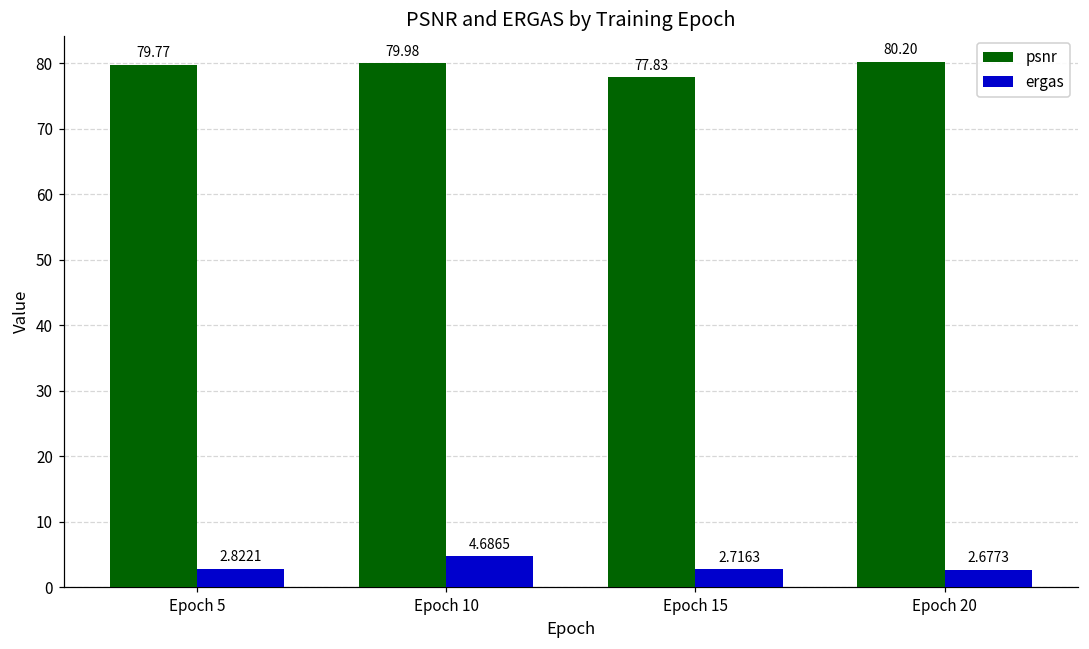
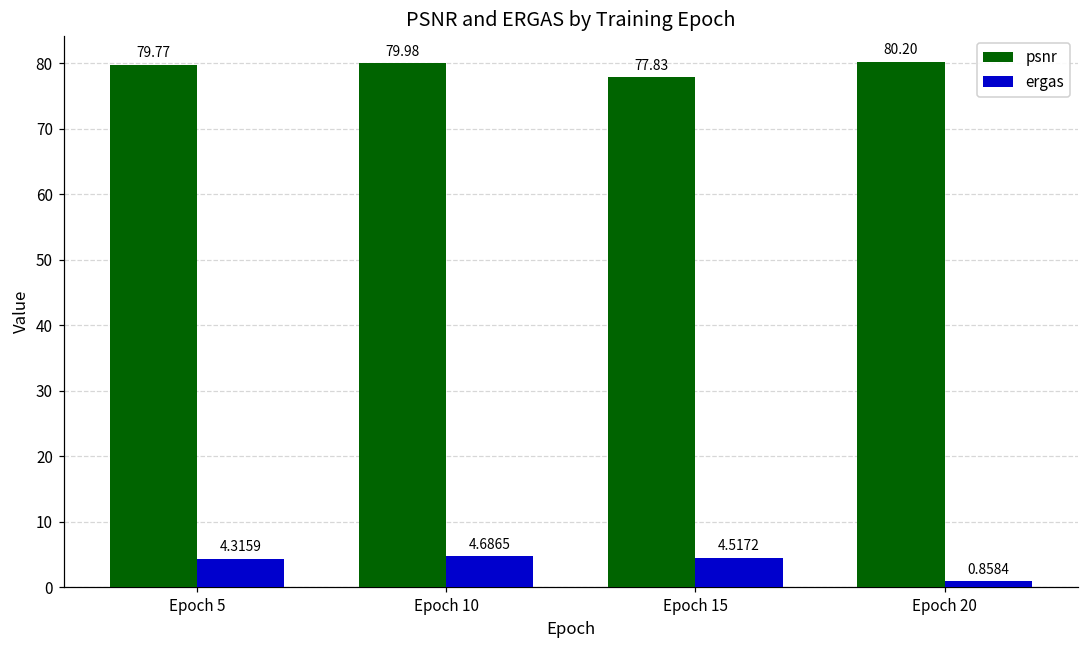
ergas, Epoch 5: 2.8221 -> 4.3159
ergas, Epoch 15: 2.7163 -> 4.5172
ergas, Epoch 20: 2.6773 -> 0.8584
